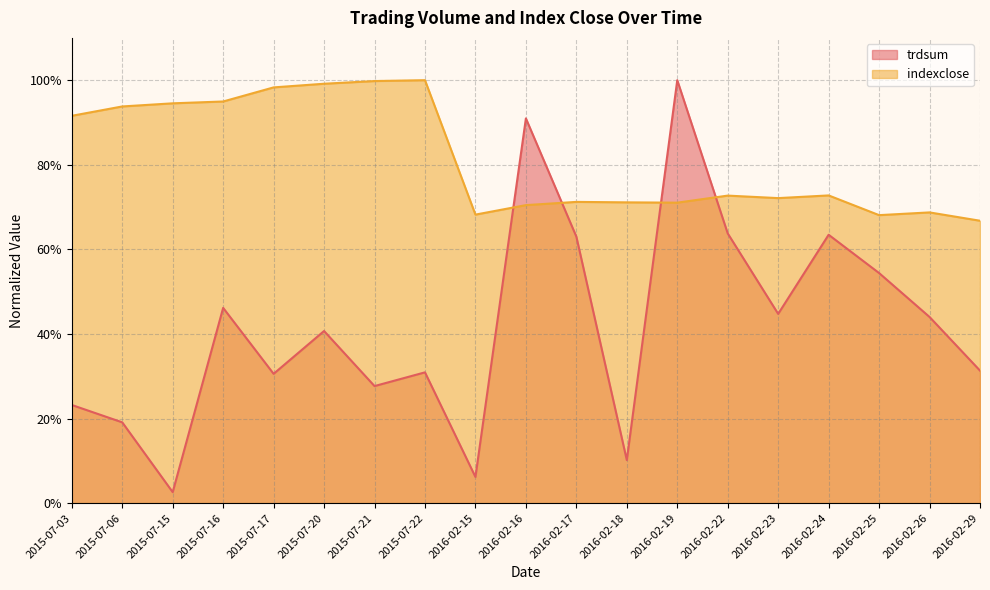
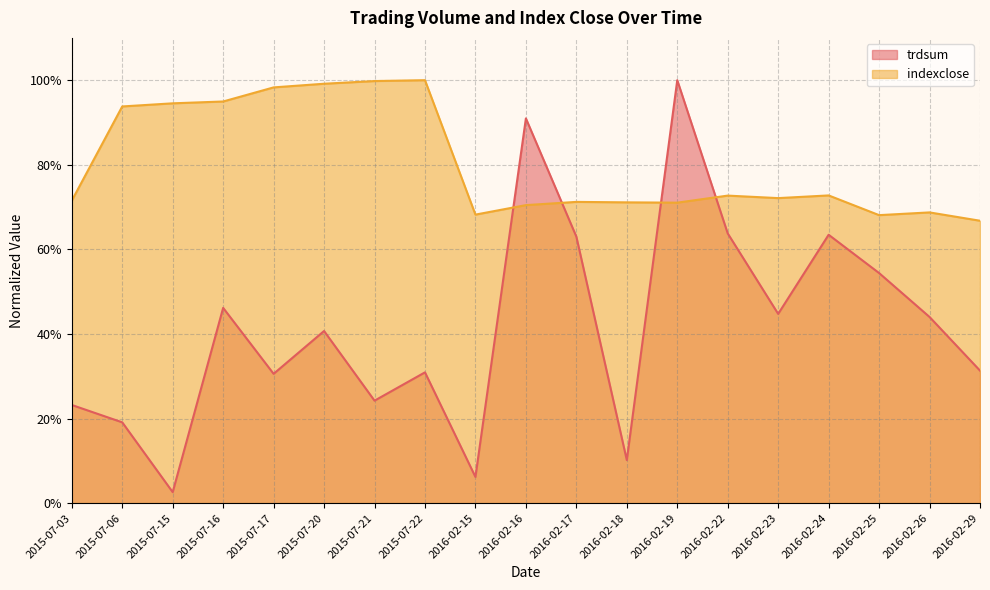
indexclose, 2015-07-03: 92% -> 72%
trdsum, 2015-07-21: 28% -> 24%
